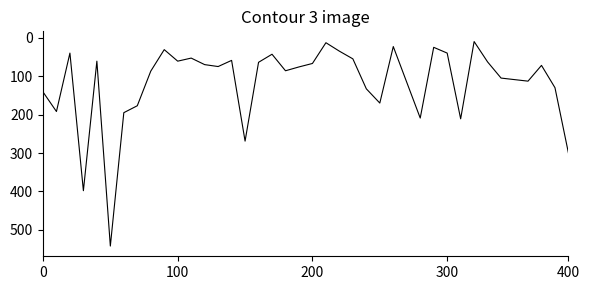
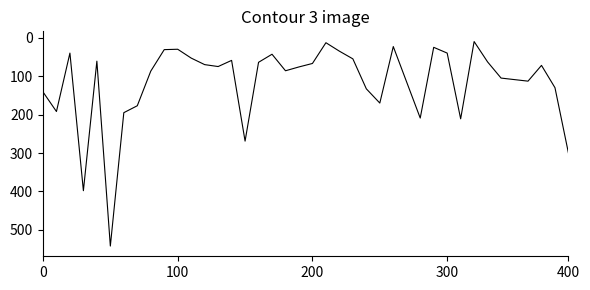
100: 60 -> 30
